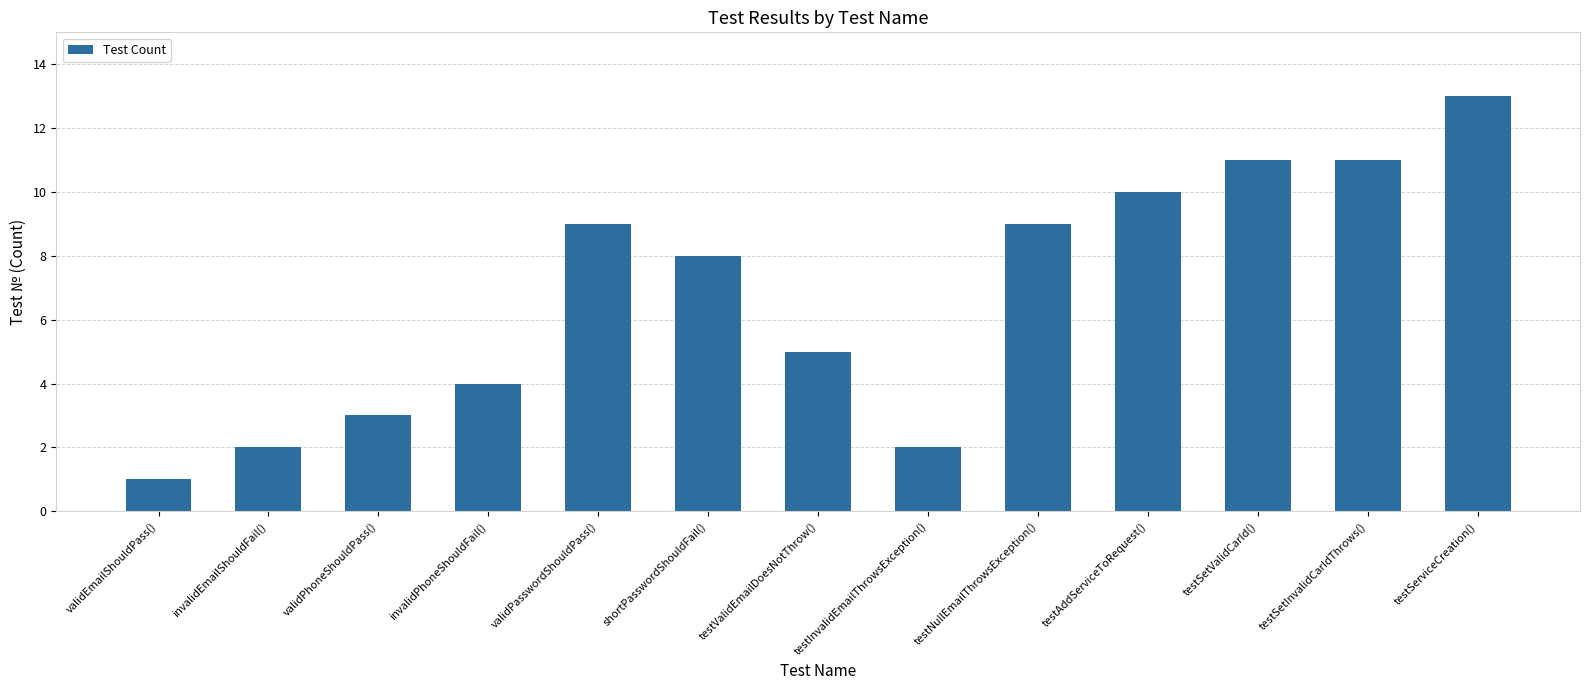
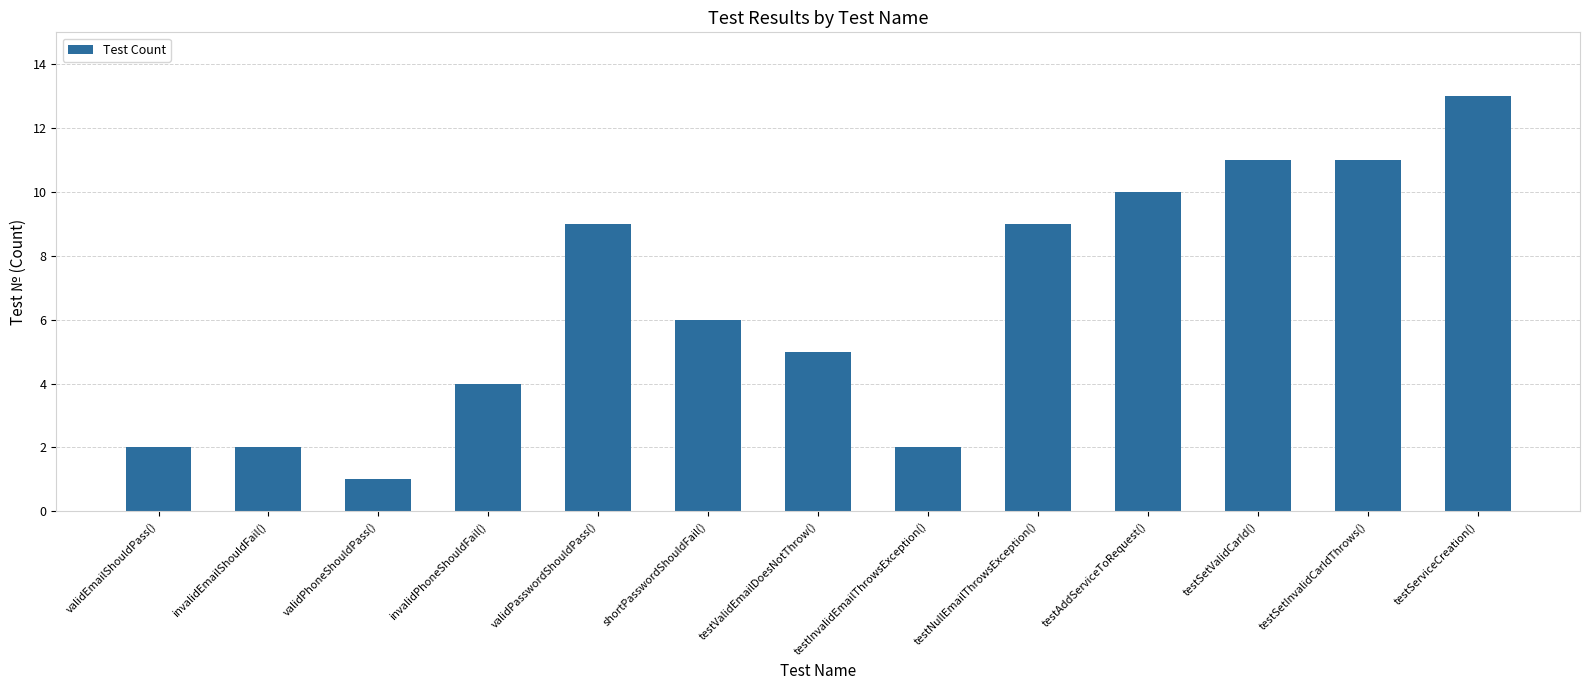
validEmailShouldPass(): 1 -> 2
validPhoneShouldPass(): 3 -> 1
shortPasswordShouldFail(): 8 -> 6
